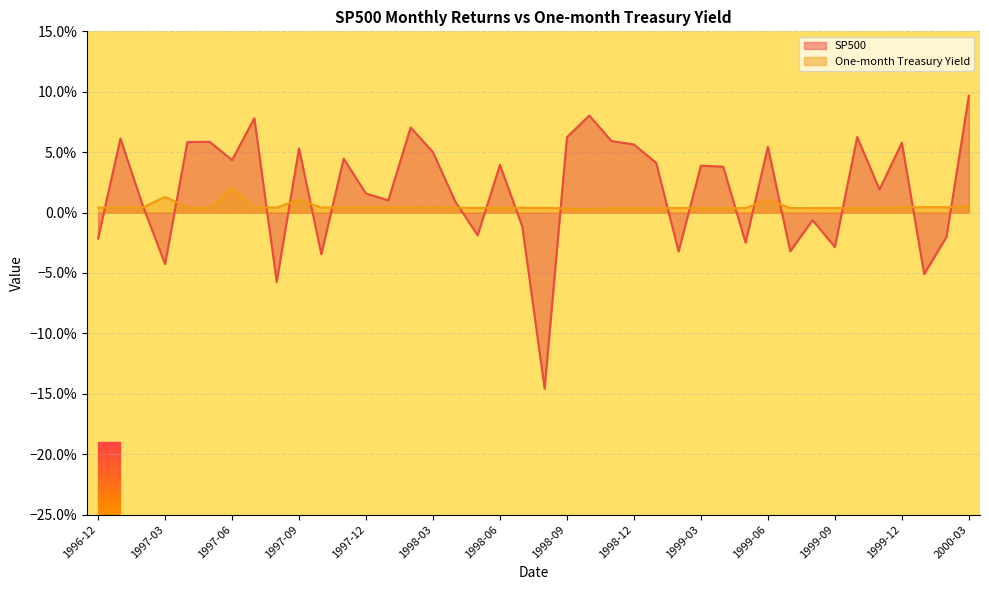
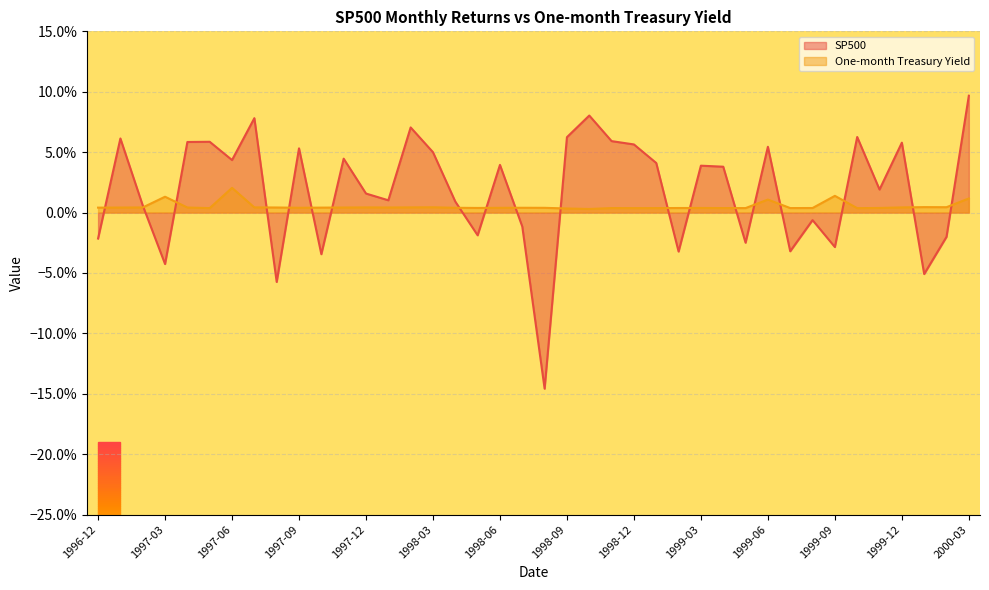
One-month Treasury Yield, 1997-09: 1.1% -> 0.4%
One-month Treasury Yield, 1999-09: 0.4% -> 1.4%
One-month Treasury Yield, 2000-03: 0.5% -> 1.2%
